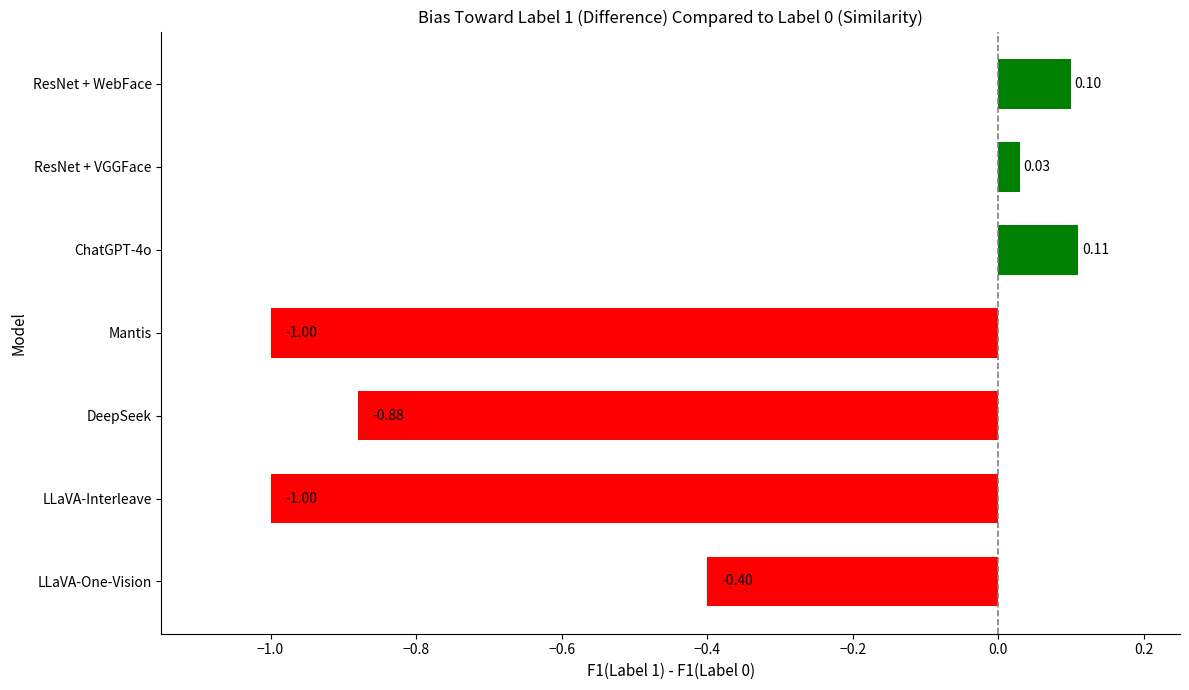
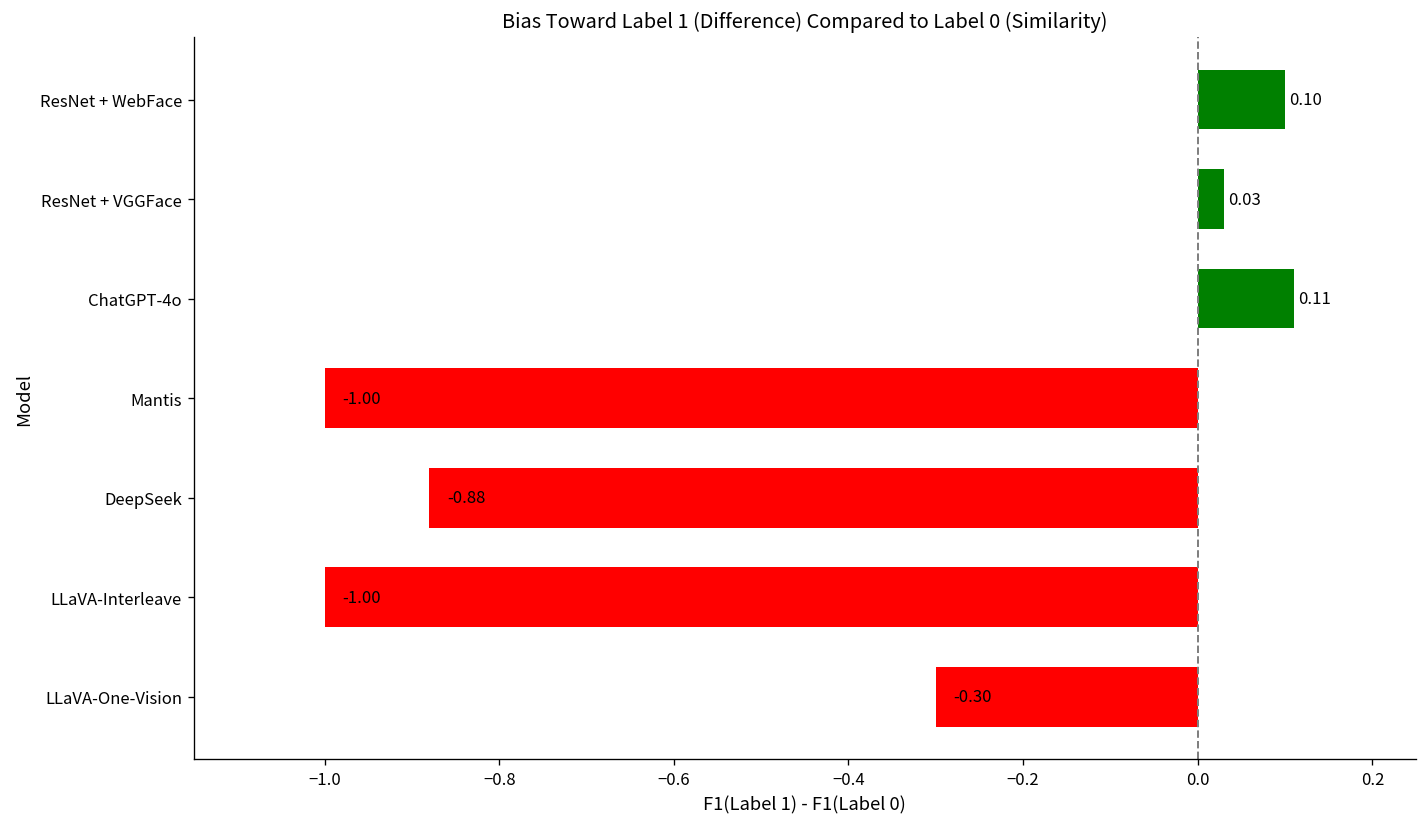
LLaVA-One-Vision: -0.40 -> -0.30
